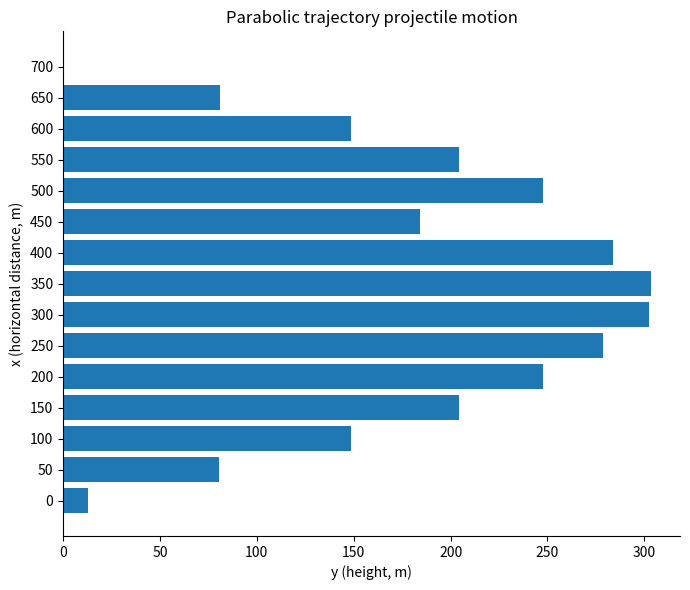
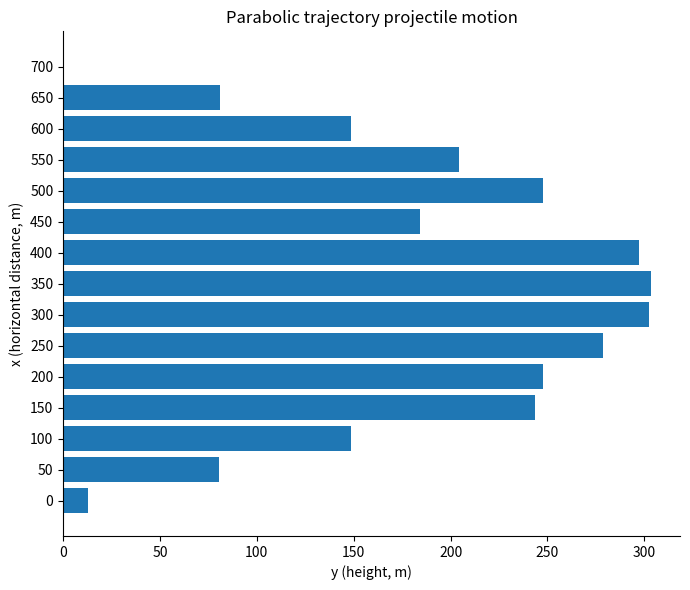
400: 284 -> 297
150: 204 -> 244
